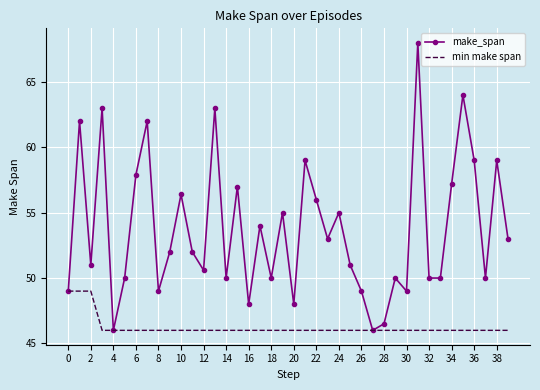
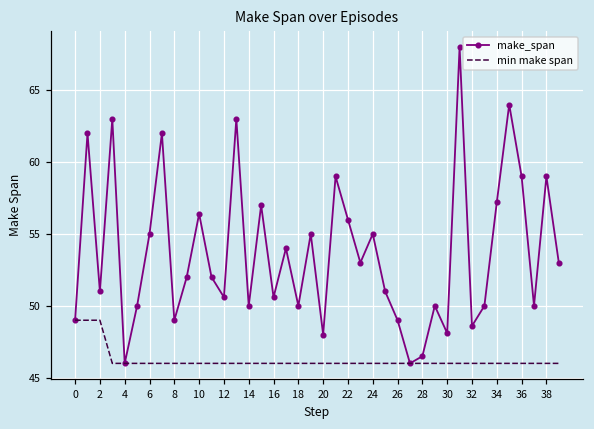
make_span, 6: 57.9 -> 55.0
make_span, 16: 48.0 -> 50.6
make_span, 30: 49.0 -> 48.1
make_span, 32: 50.0 -> 48.6
